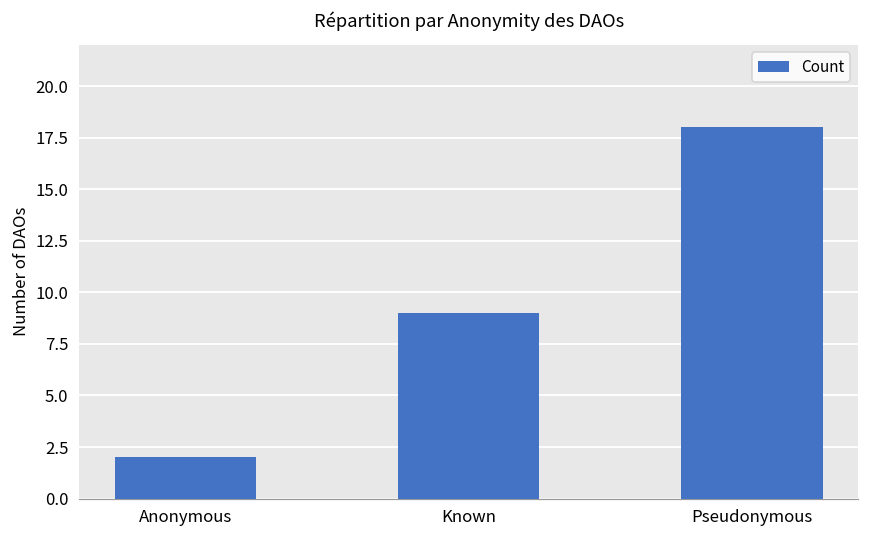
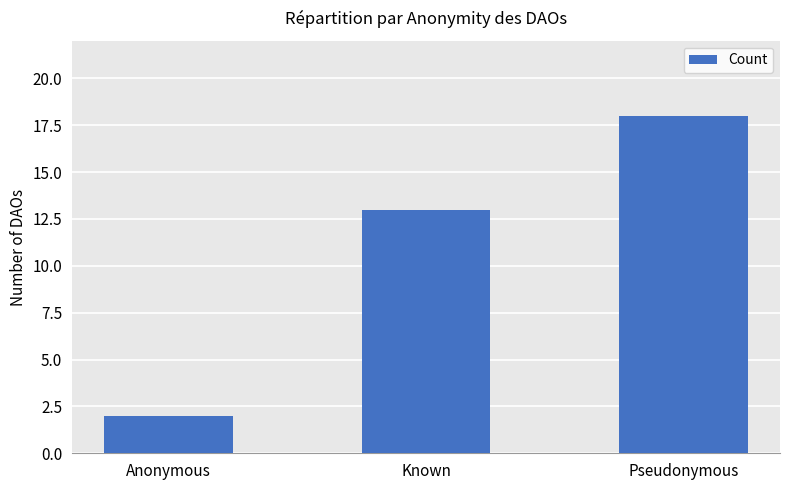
Known: 9 -> 13
